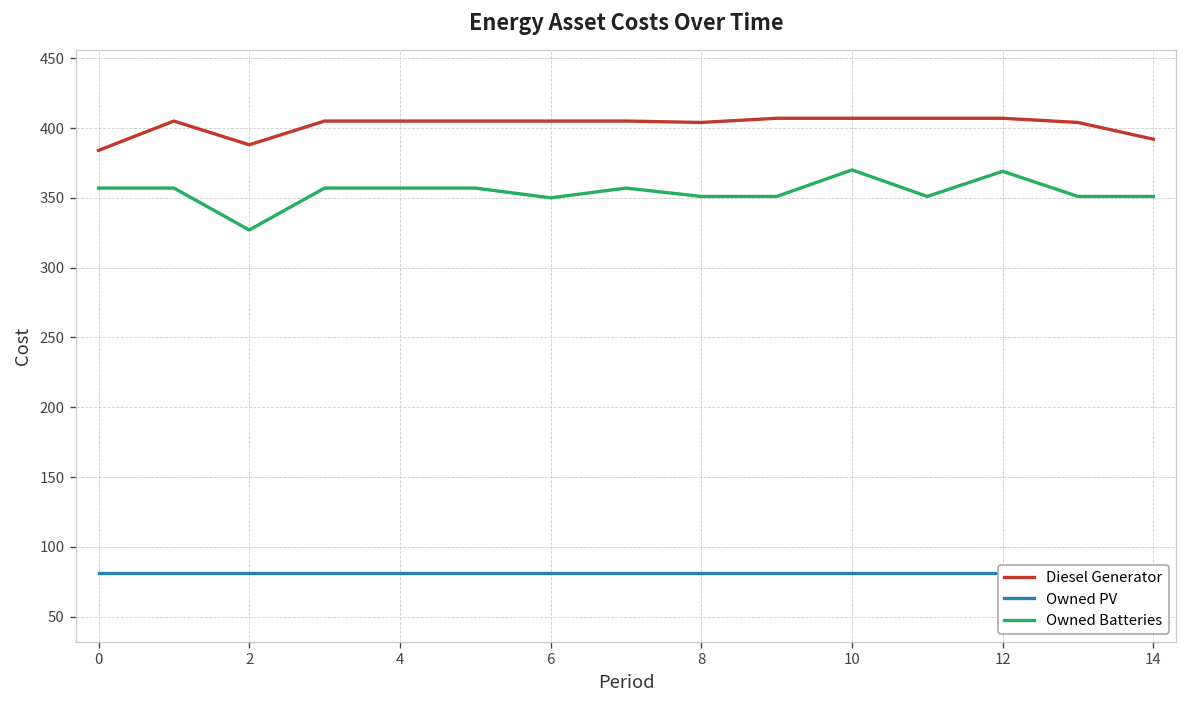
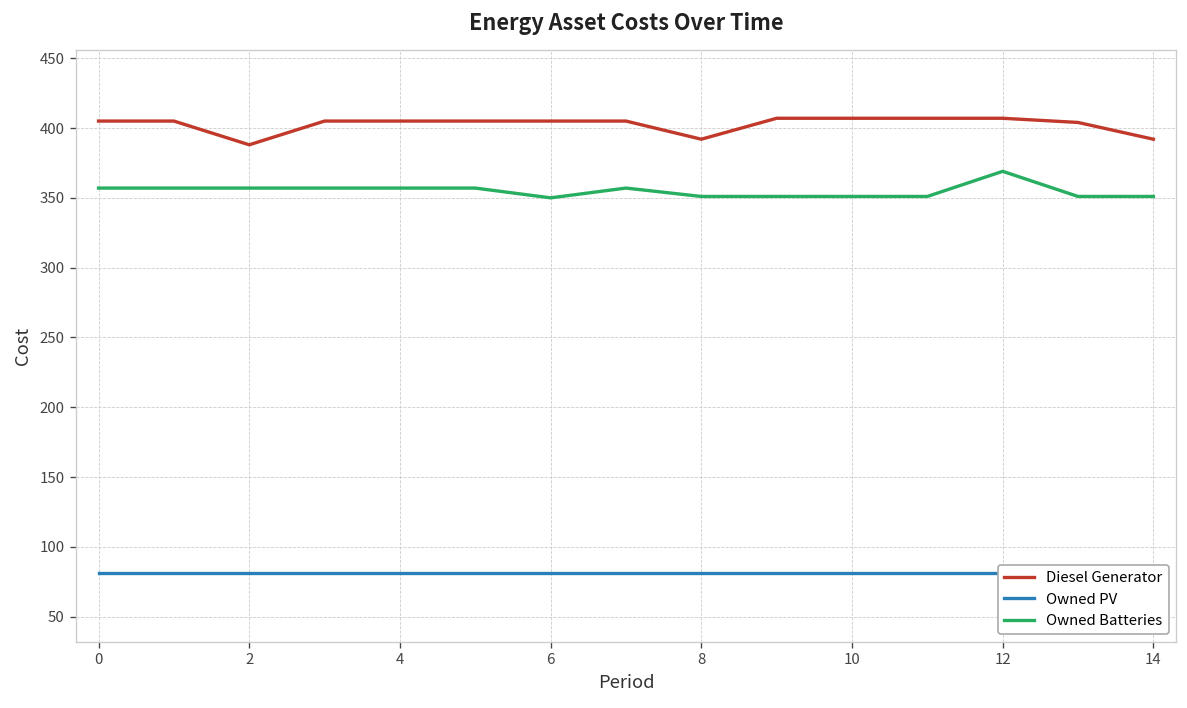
Diesel Generator, 0: 384 -> 405
Owned Batteries, 2: 327 -> 357
Diesel Generator, 8: 404 -> 392
Owned Batteries, 10: 370 -> 351
